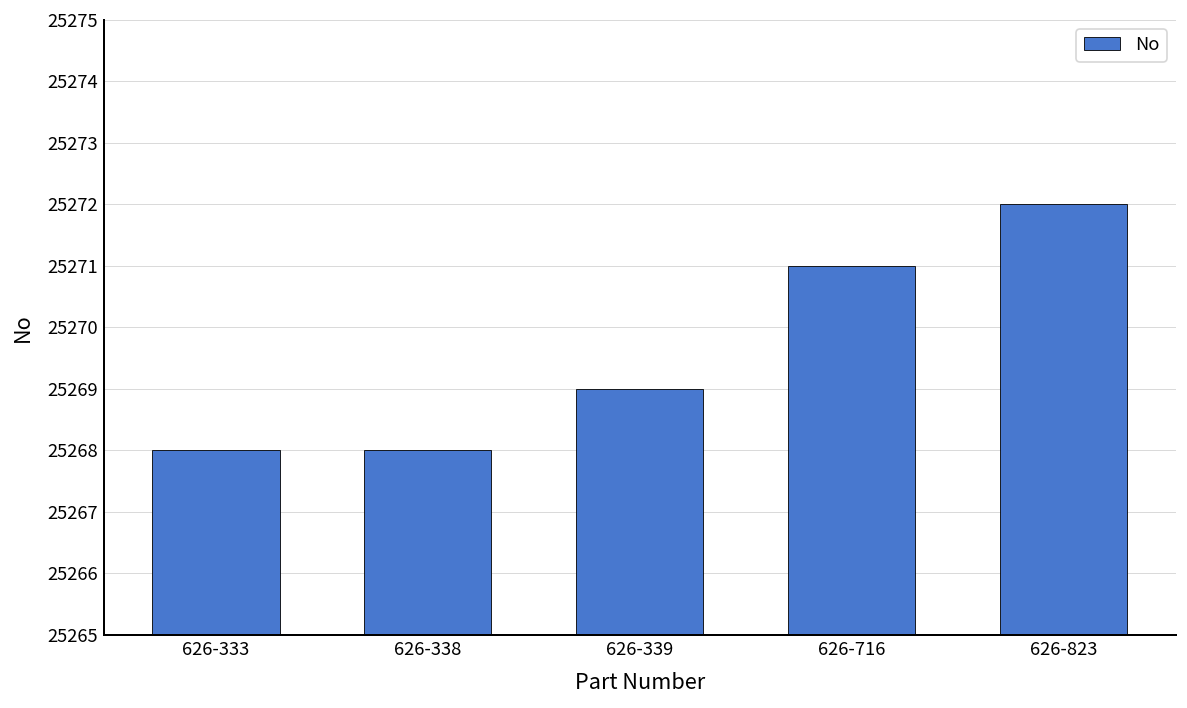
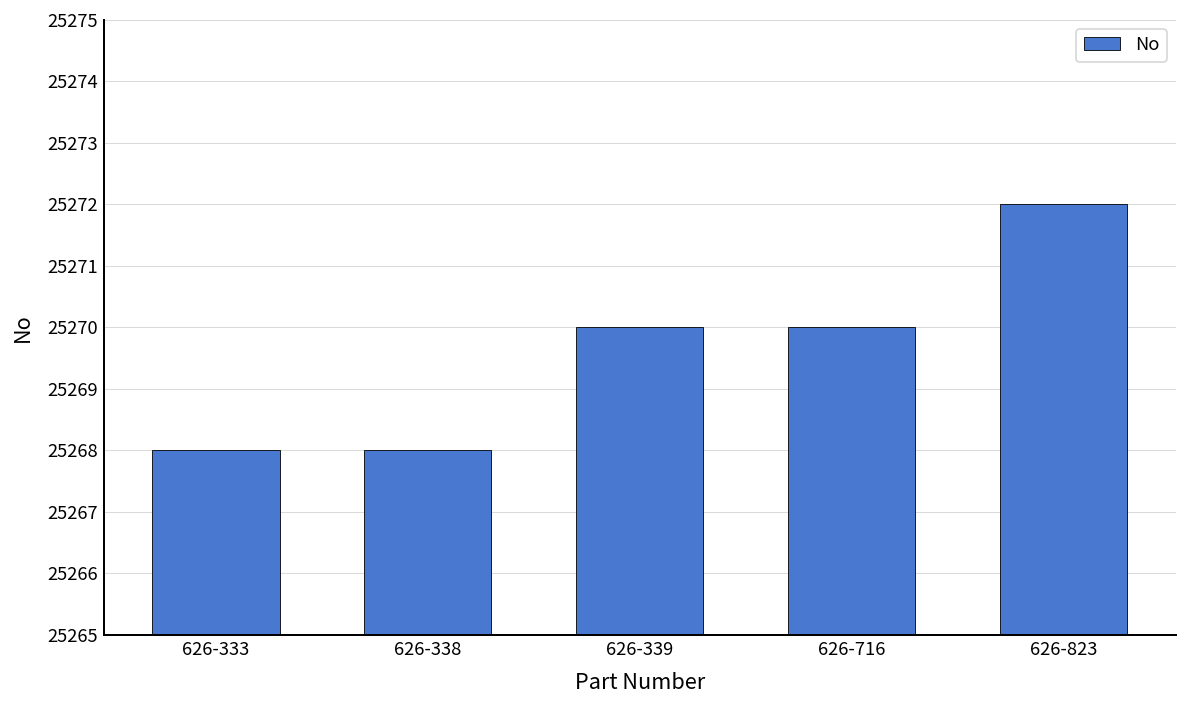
626-339: 25269 -> 25270
626-716: 25271 -> 25270
